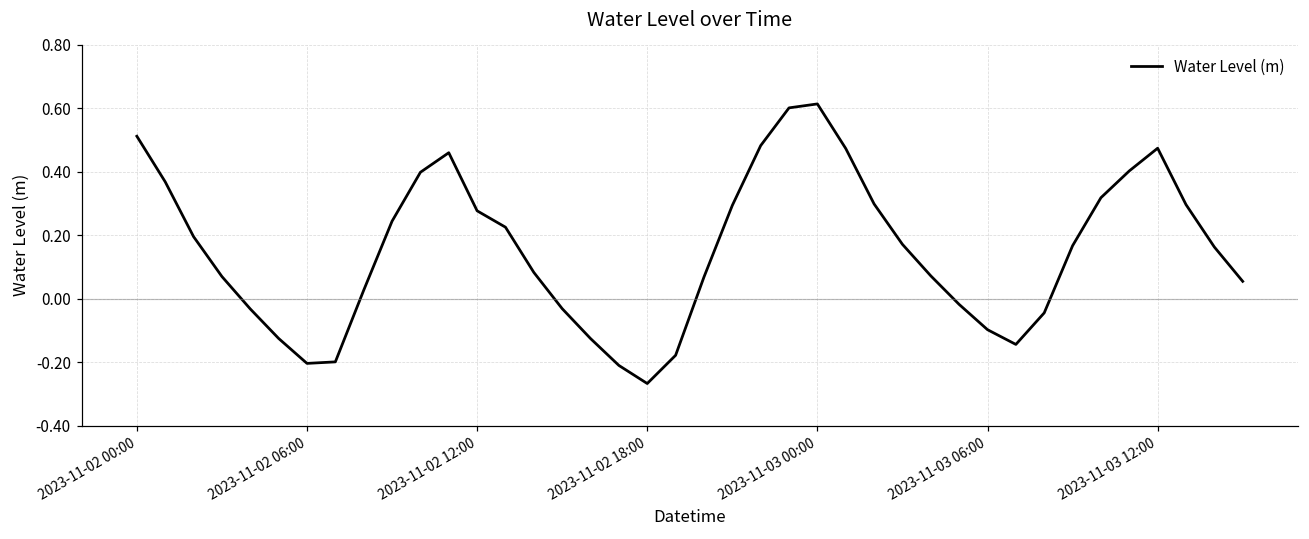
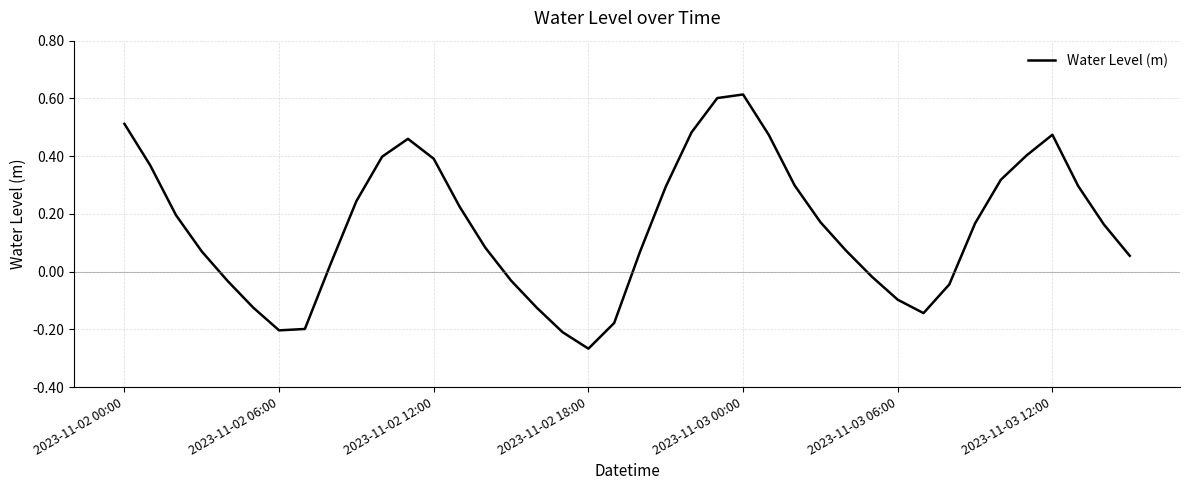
2023-11-02 12:00: 0.28 -> 0.39
